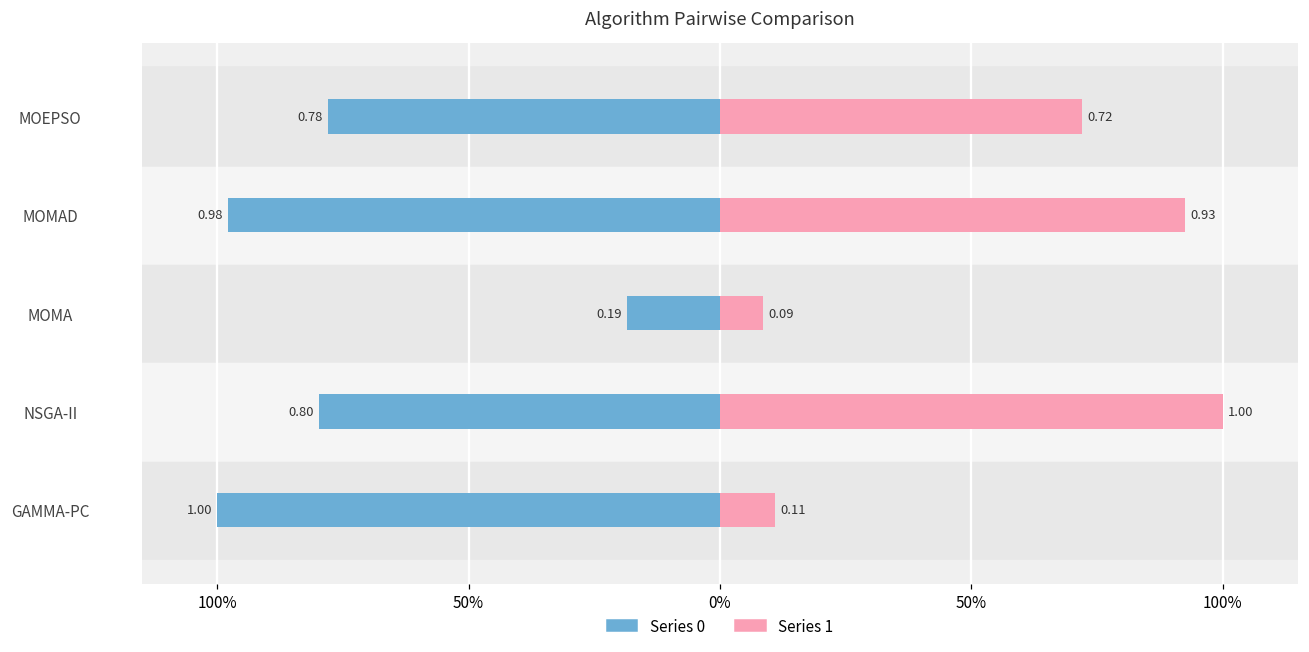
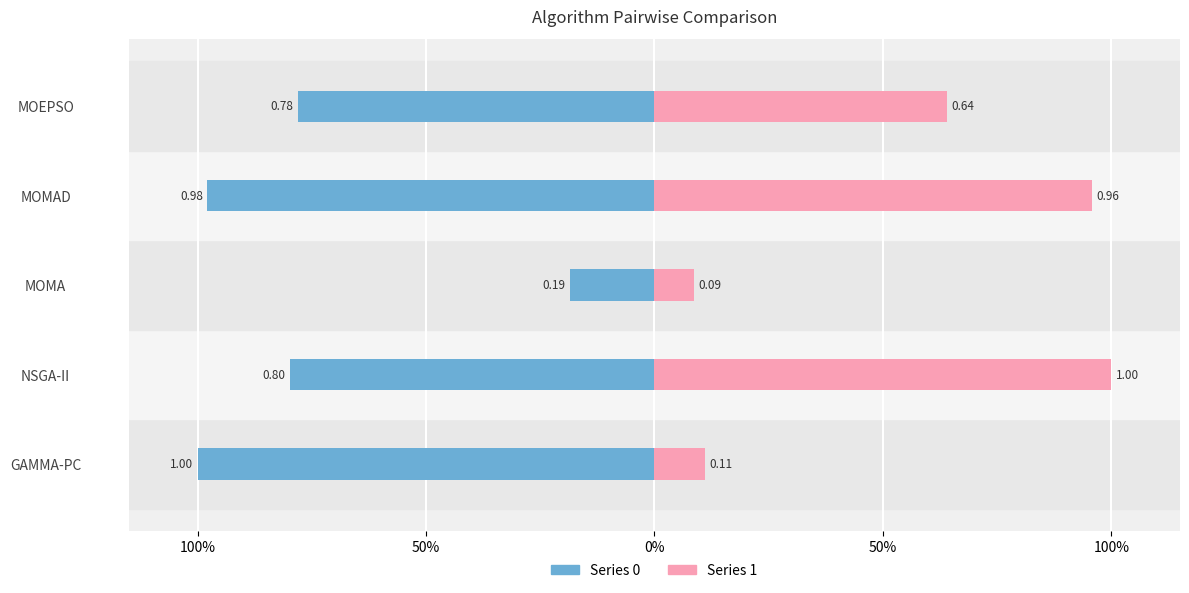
Series 1, MOEPSO: 0.72 -> 0.64
Series 1, MOMAD: 0.93 -> 0.96
